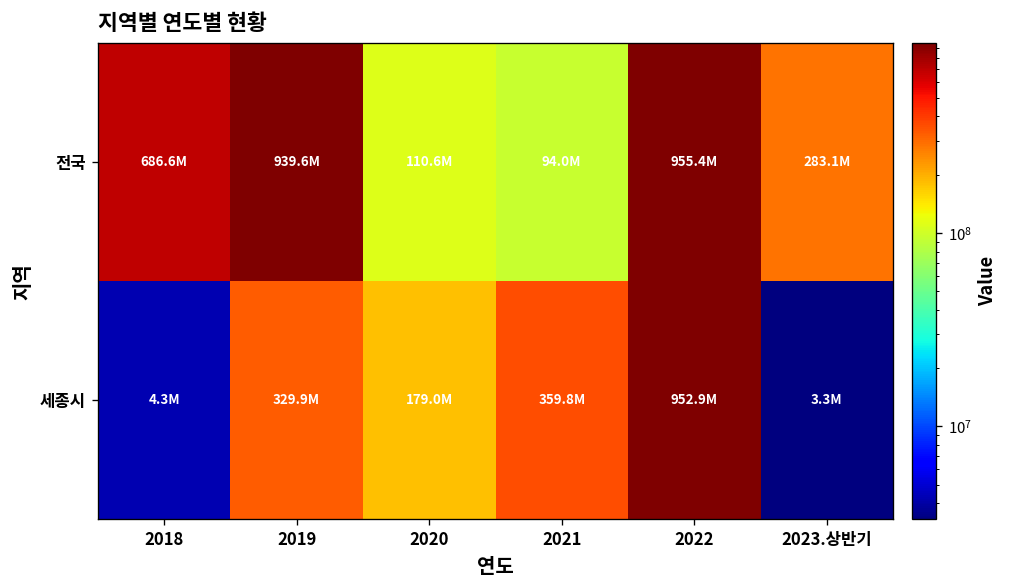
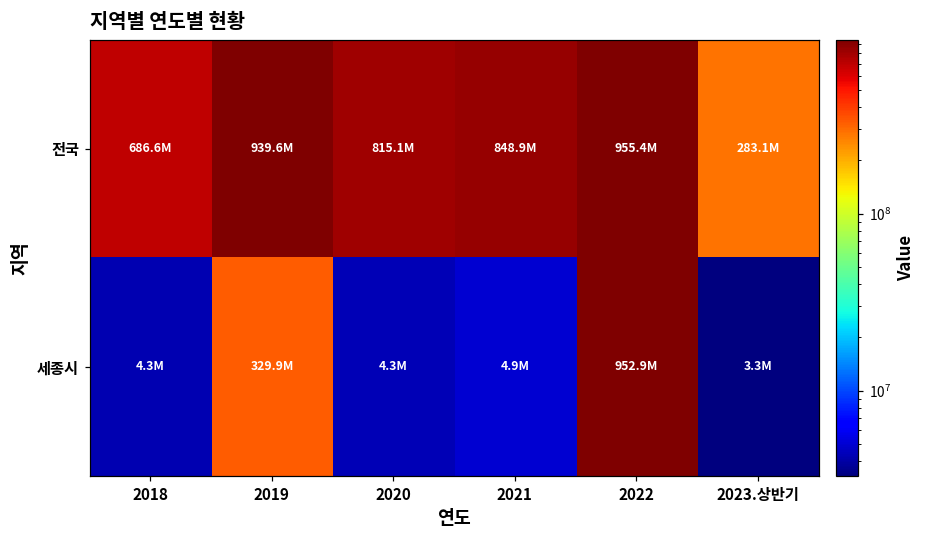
전국, 2020: 110.6M -> 815.1M
전국, 2021: 94.0M -> 848.9M
세종시, 2020: 179.0M -> 4.3M
세종시, 2021: 359.8M -> 4.9M
